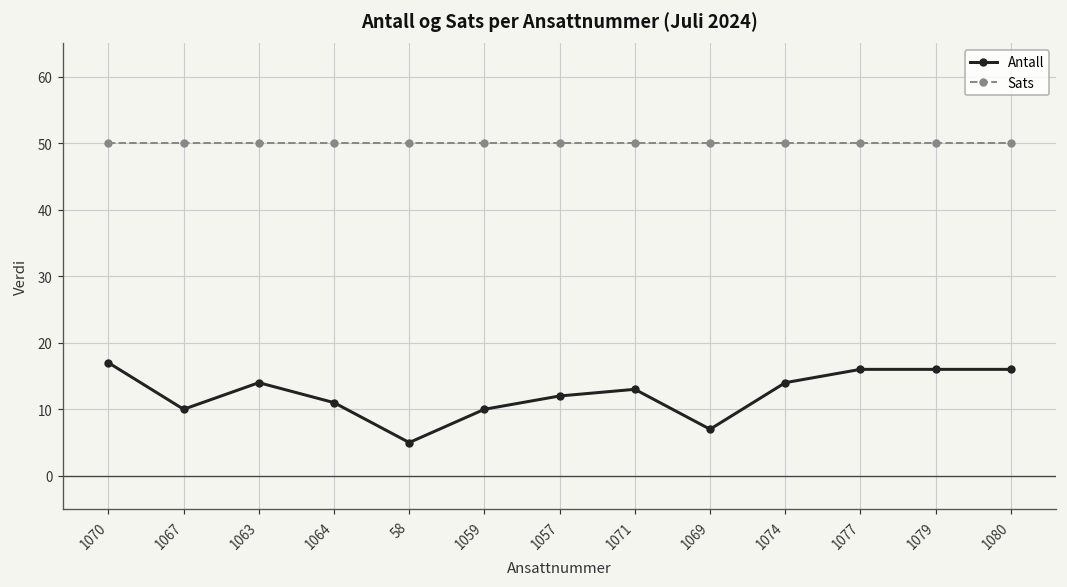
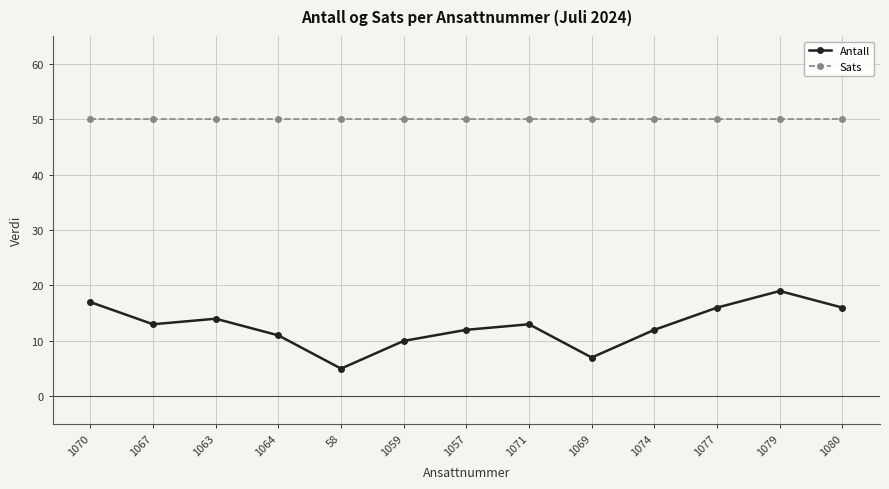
Antall, 1067: 10 -> 13
Antall, 1074: 14 -> 12
Antall, 1079: 16 -> 19
